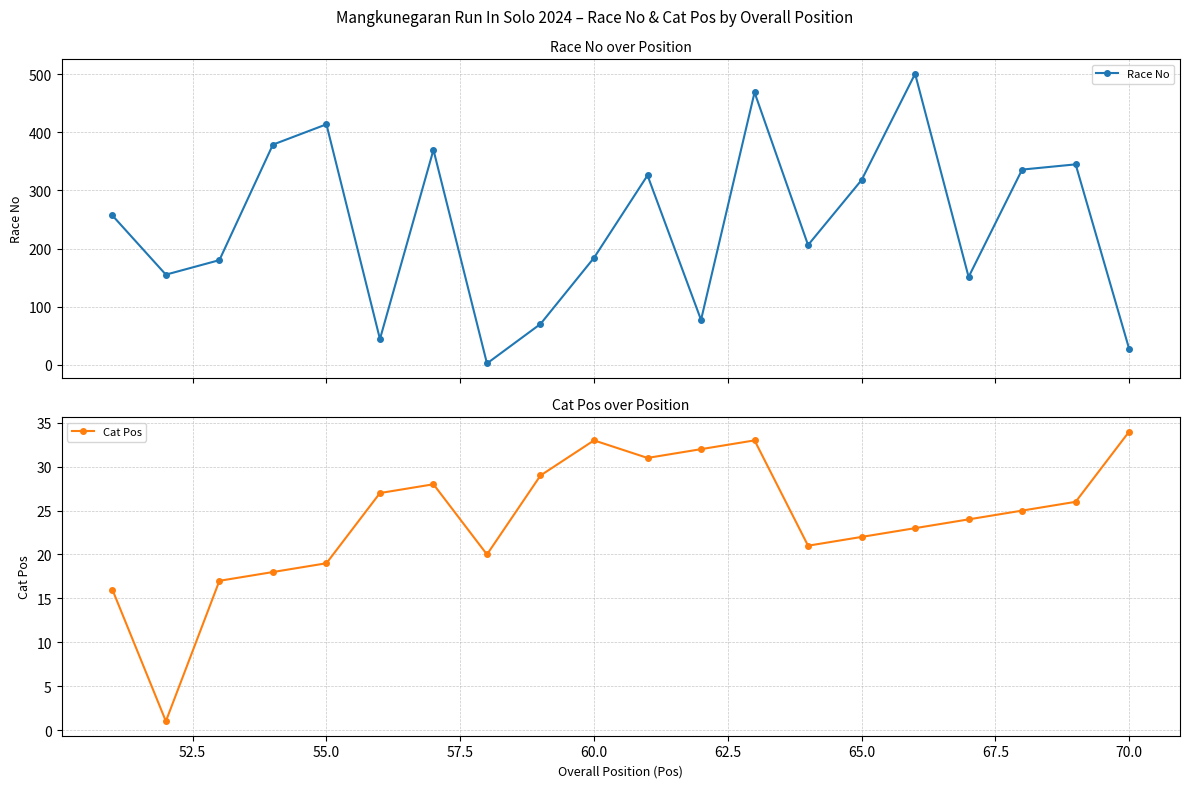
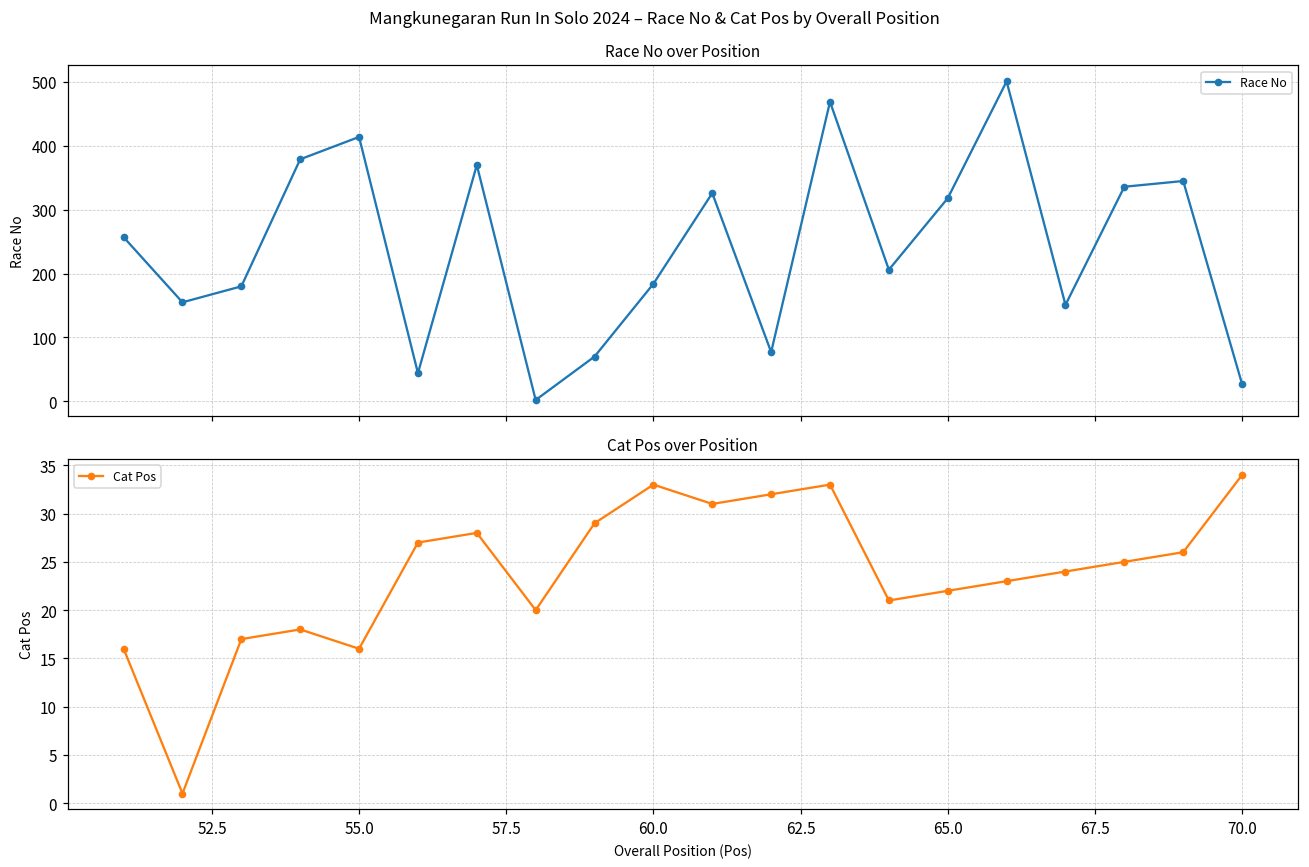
Cat Pos over Position, 55.0: 19 -> 16
